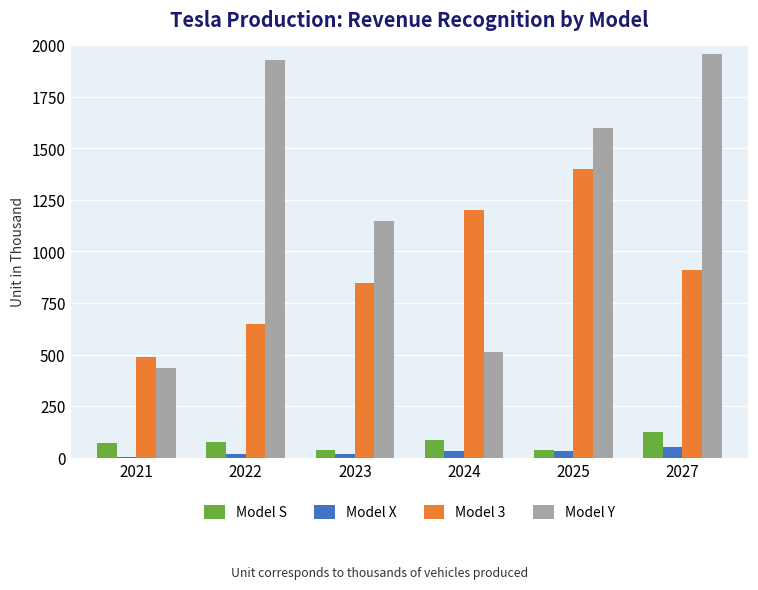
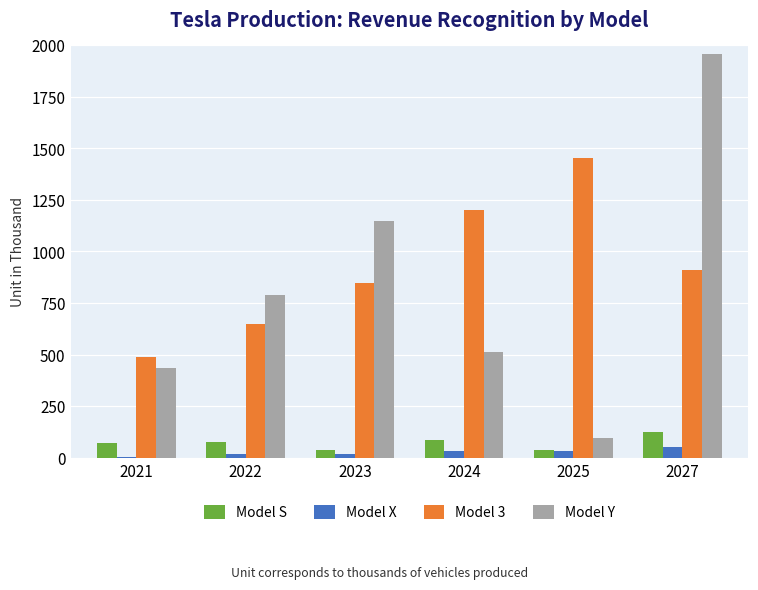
Model Y, 2022: 1930 -> 790
Model 3, 2025: 1400 -> 1450
Model Y, 2025: 1600 -> 90
